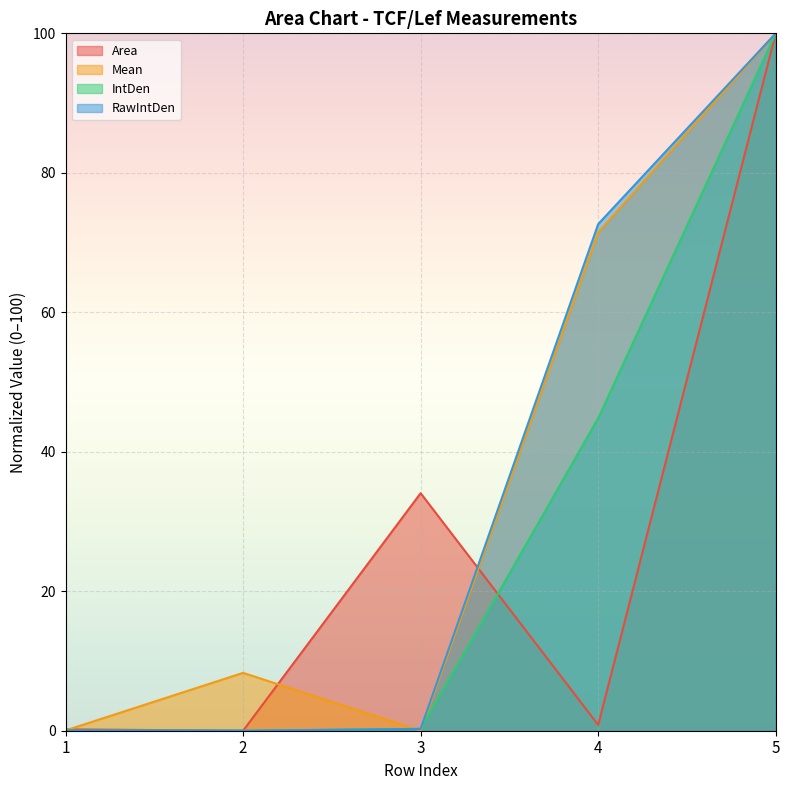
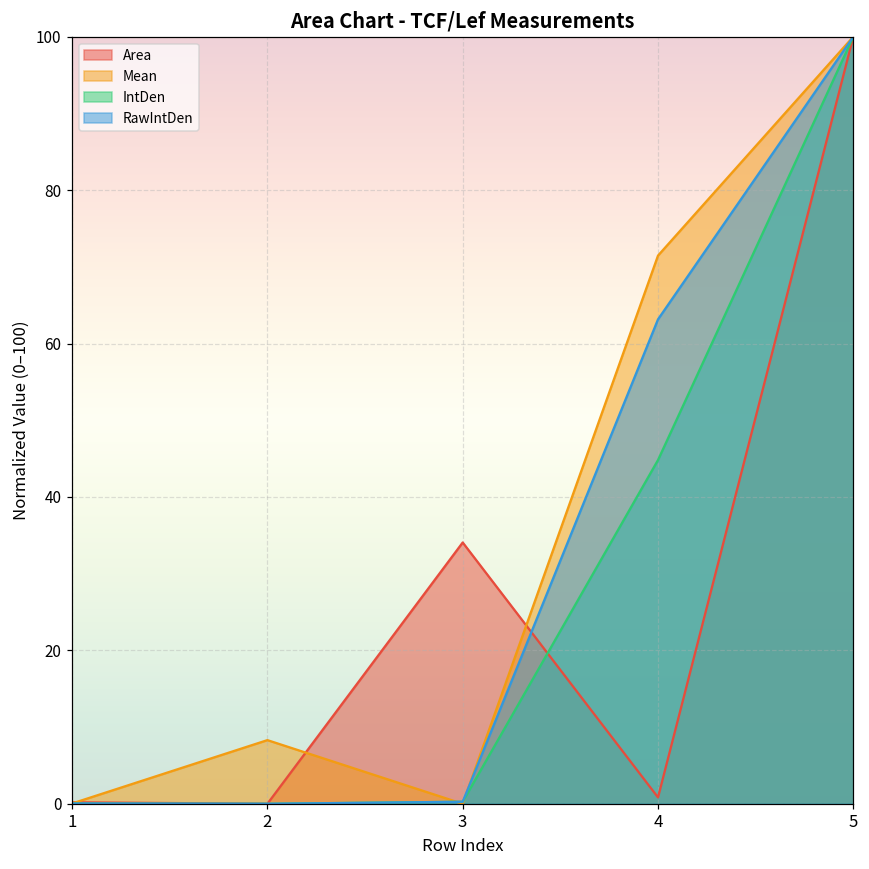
RawIntDen, 4: 73 -> 63
